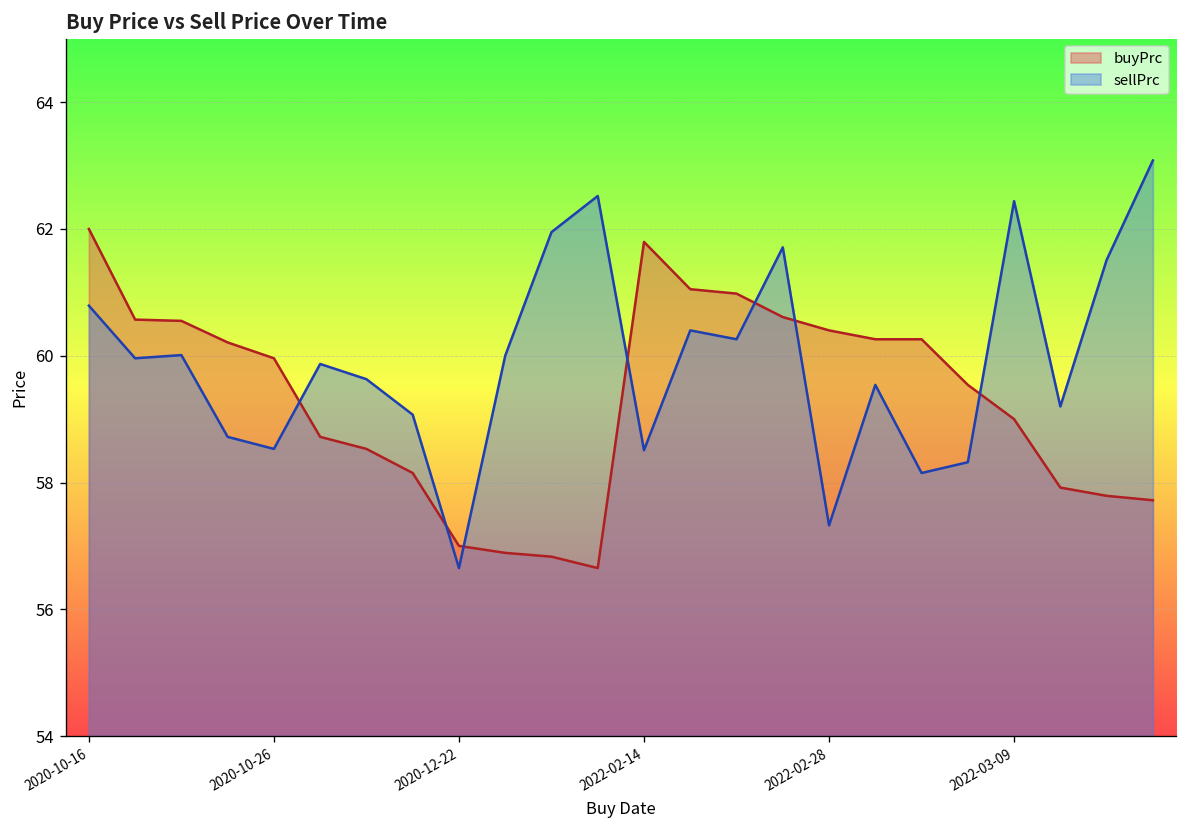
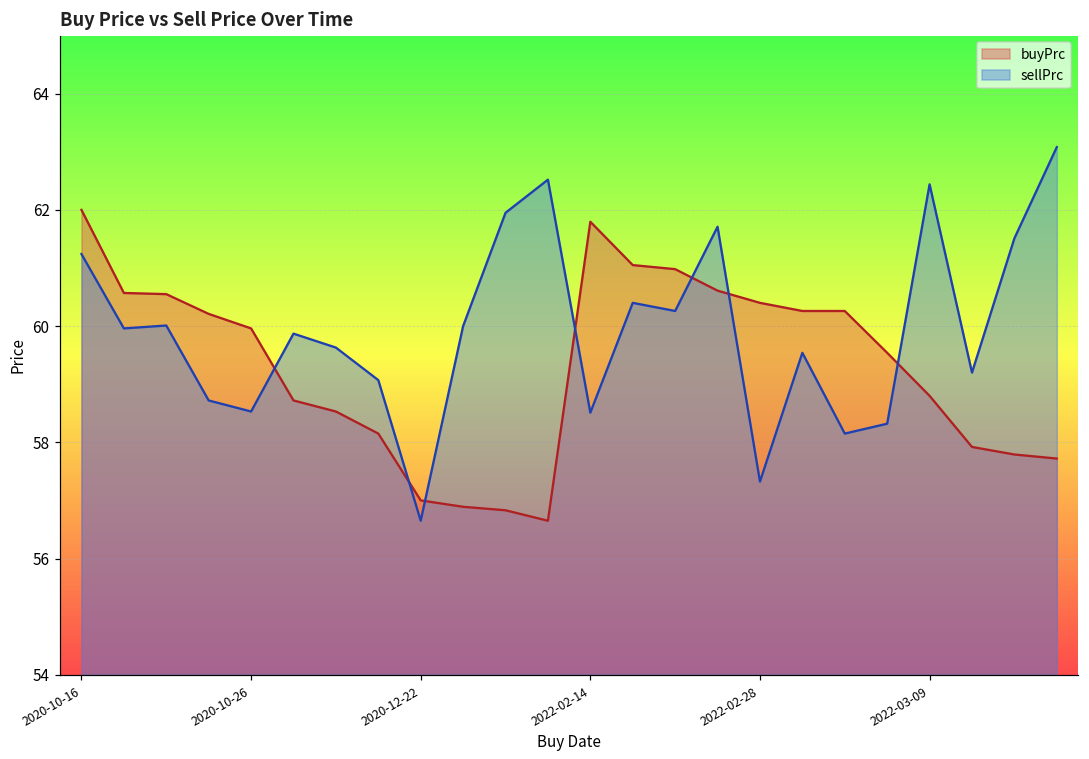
sellPrc, 2020-10-16: 60.8 -> 61.2
buyPrc, 2022-03-09: 59.0 -> 58.8
